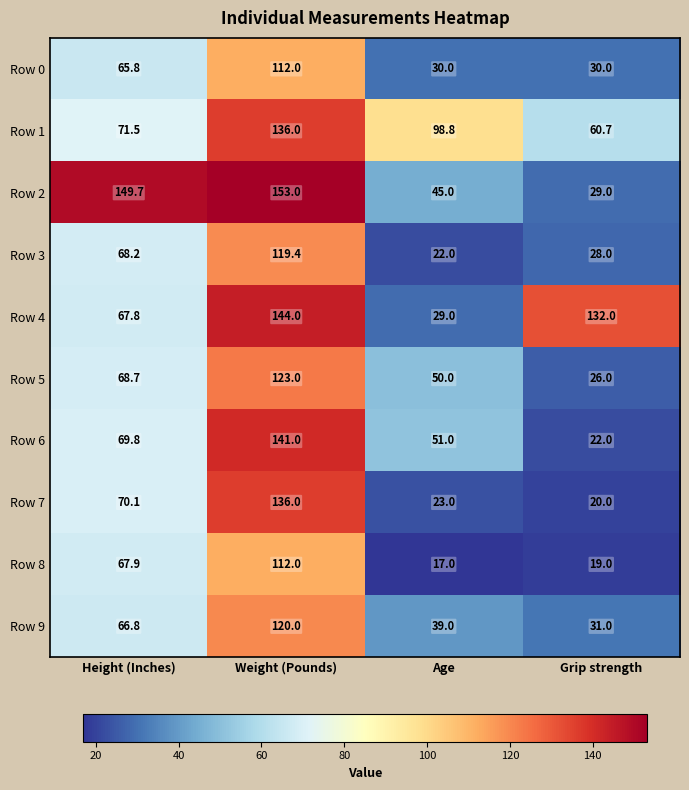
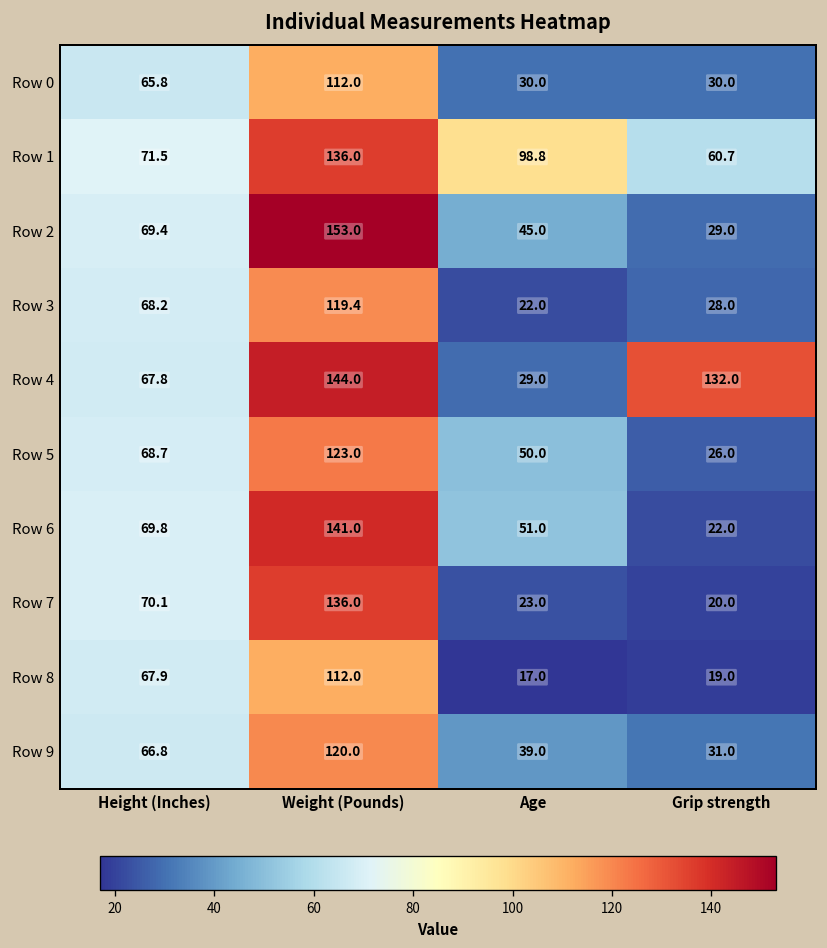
Row 2, Height (Inches): 149.7 -> 69.4
